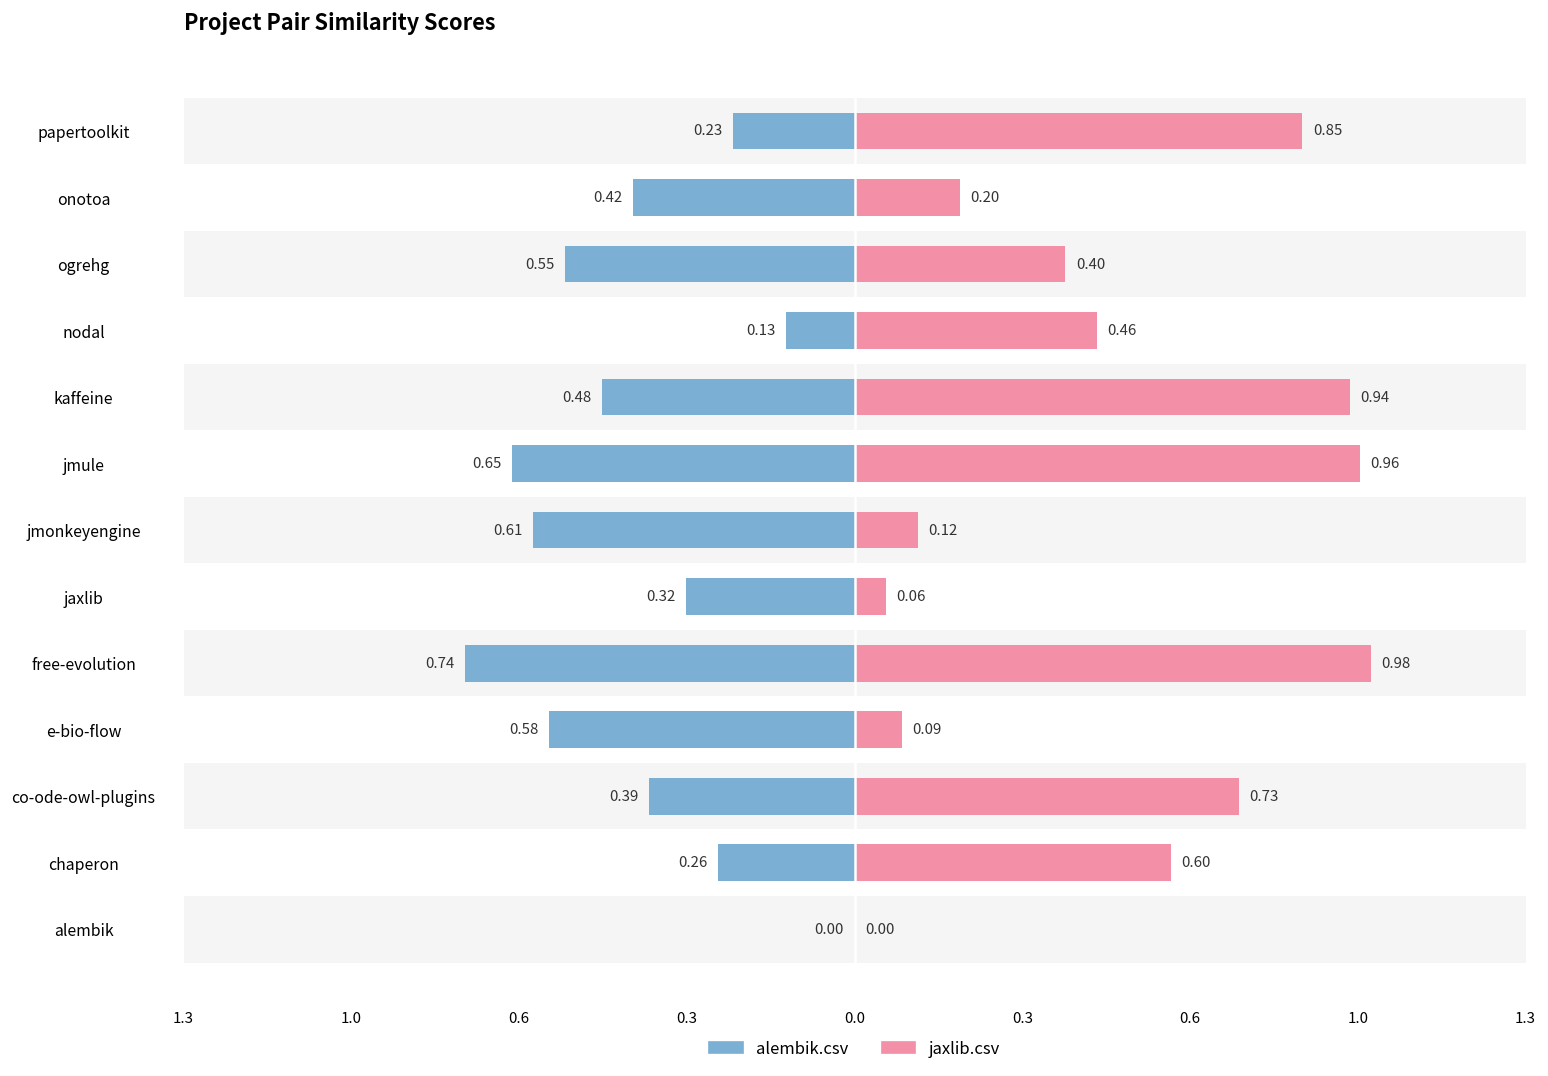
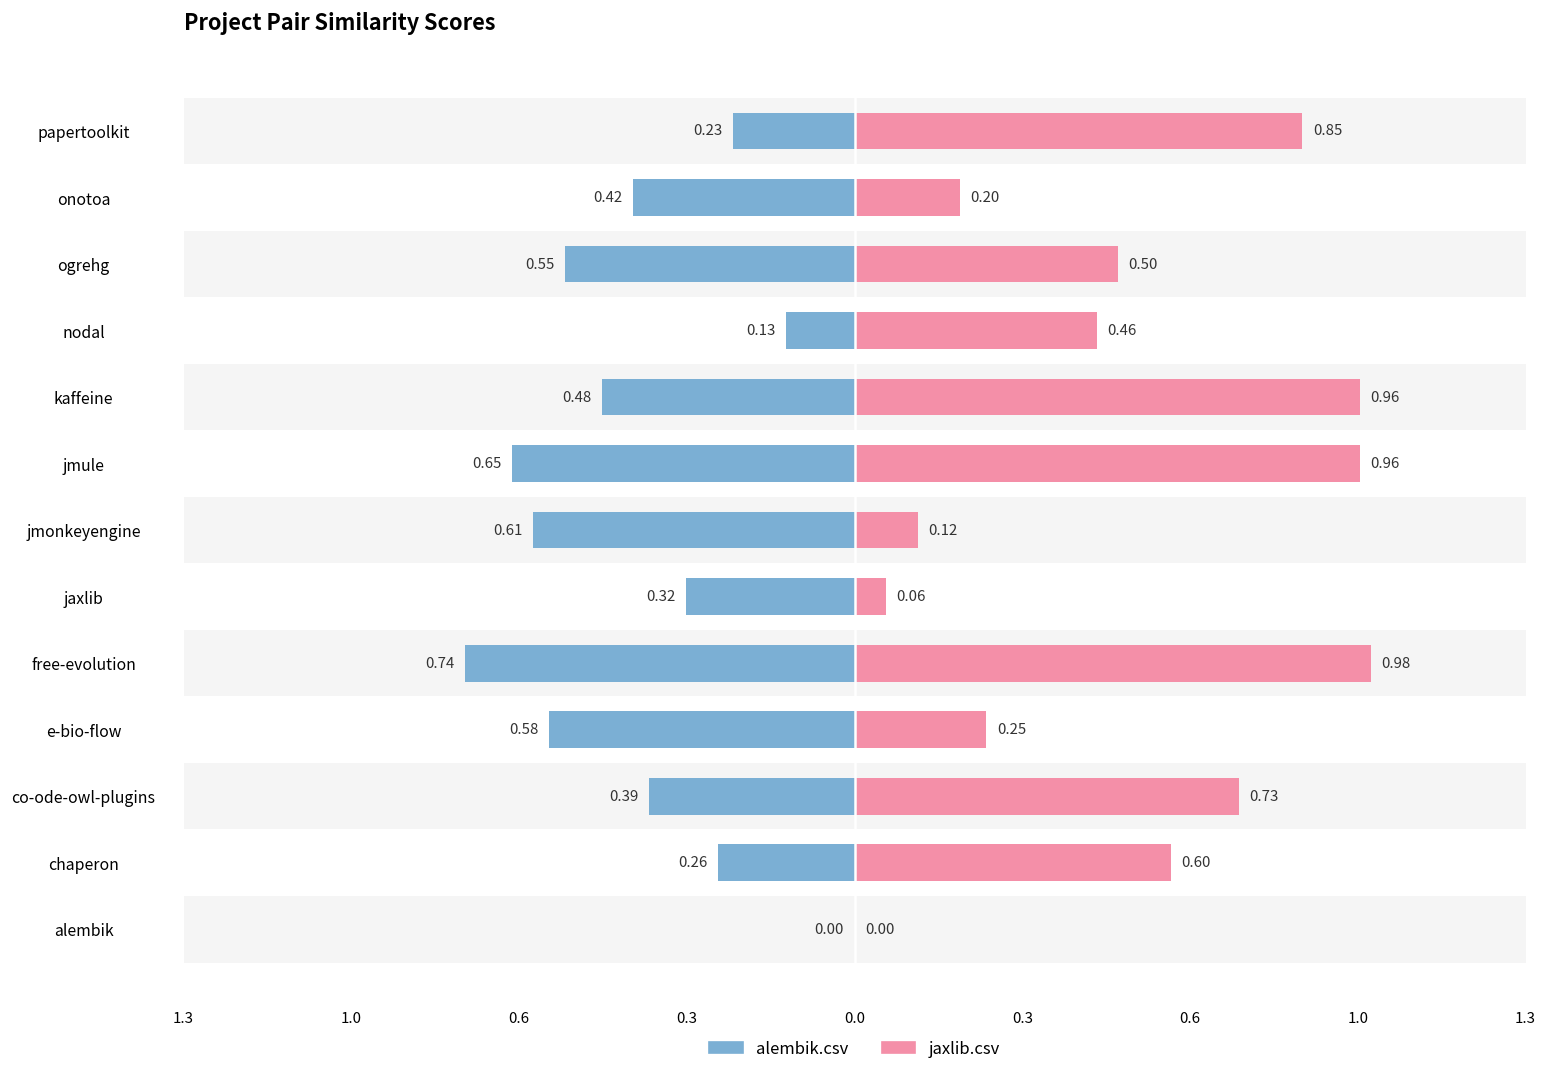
jaxlib.csv, ogrehg: 0.40 -> 0.50
jaxlib.csv, kaffeine: 0.94 -> 0.96
jaxlib.csv, e-bio-flow: 0.09 -> 0.25
